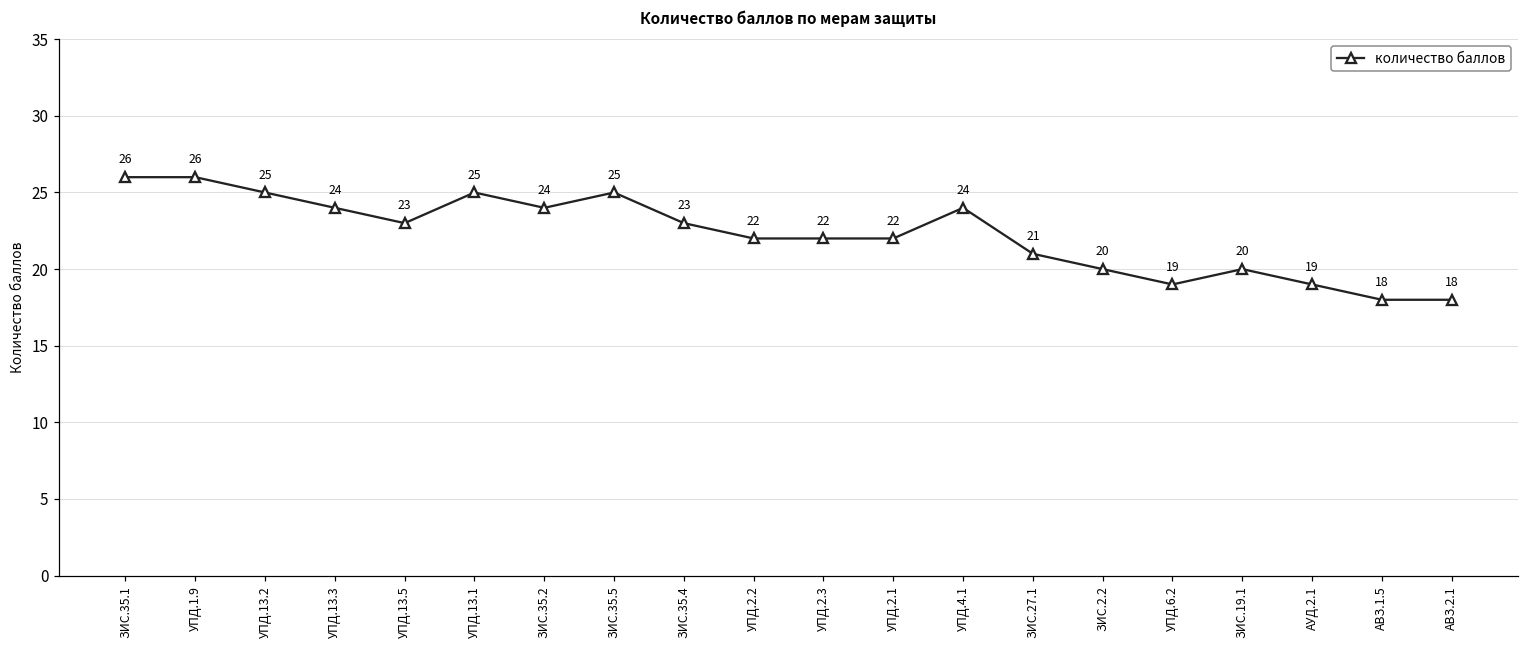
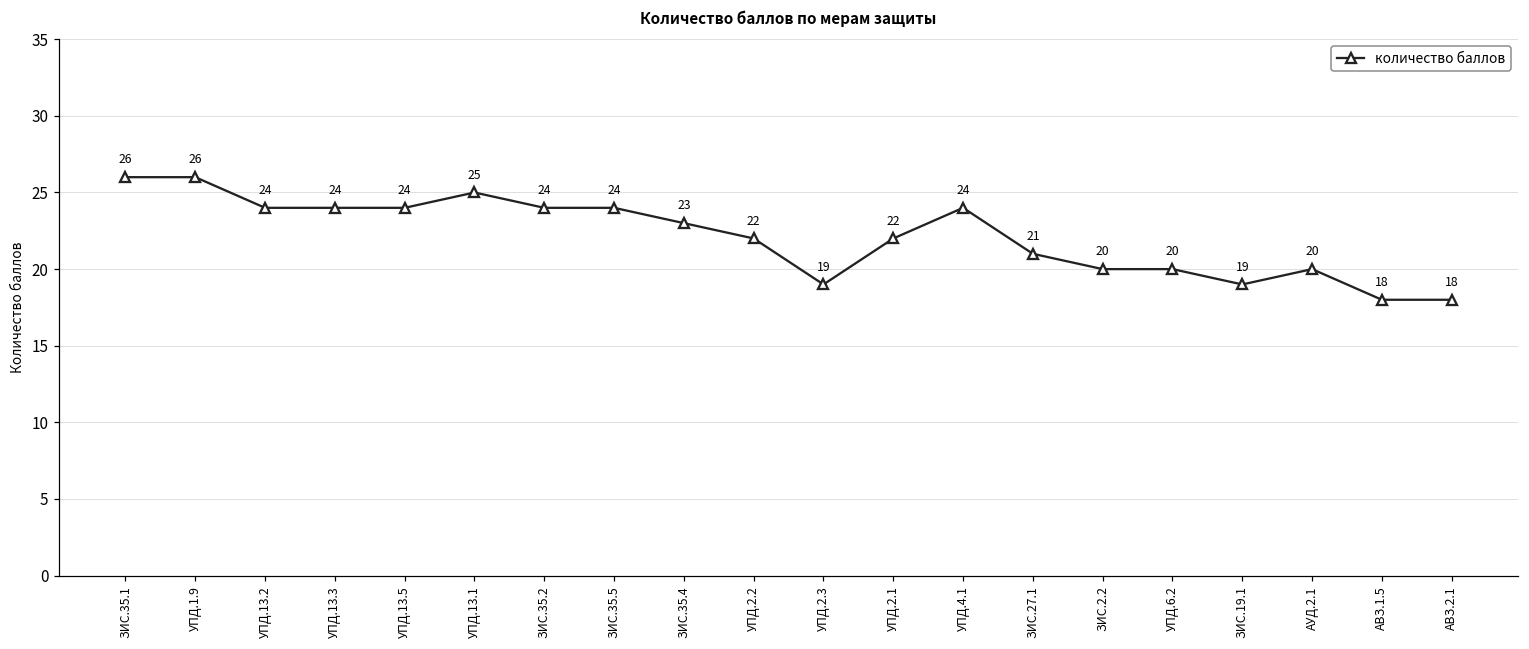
УПД.13.2: 25 -> 24
УПД.13.5: 23 -> 24
ЗИС.35.5: 25 -> 24
УПД.2.3: 22 -> 19
УПД.6.2: 19 -> 20
ЗИС.19.1: 20 -> 19
АУД.2.1: 19 -> 20
